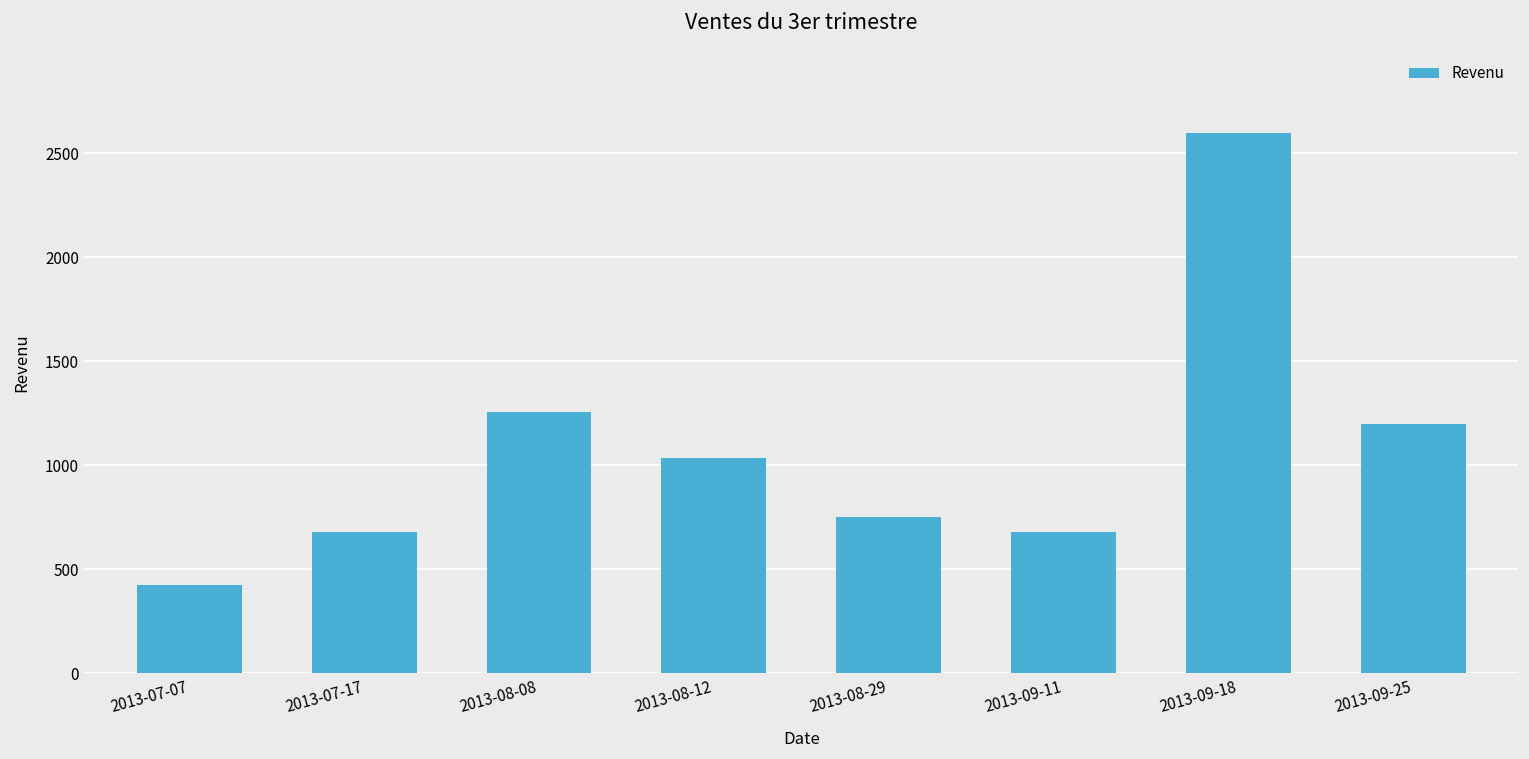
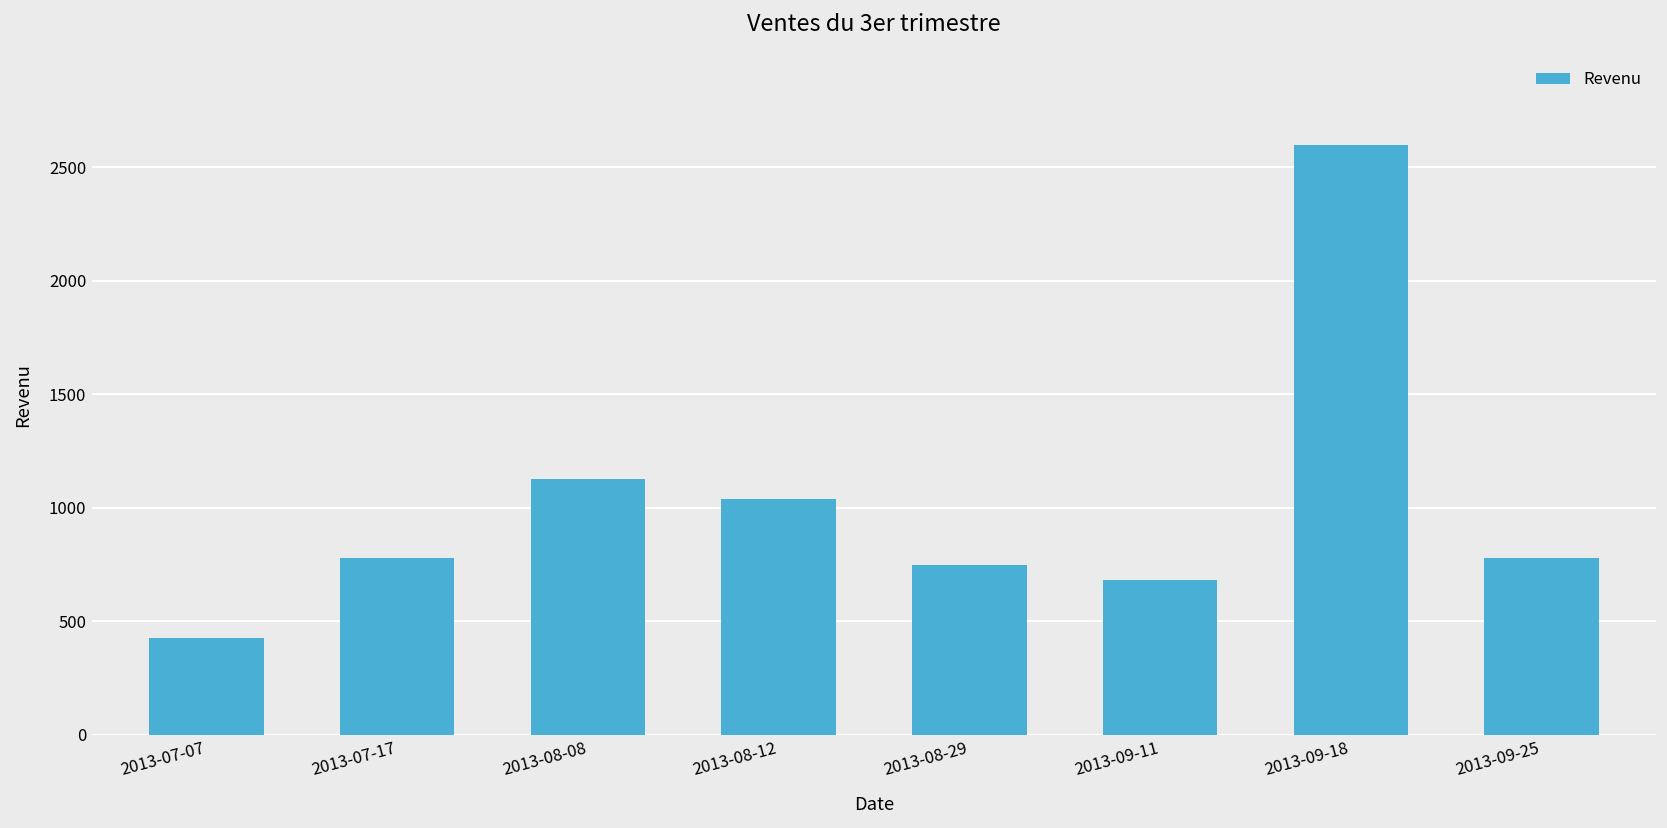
2013-07-17: 680 -> 780
2013-08-08: 1260 -> 1130
2013-09-25: 1200 -> 780
